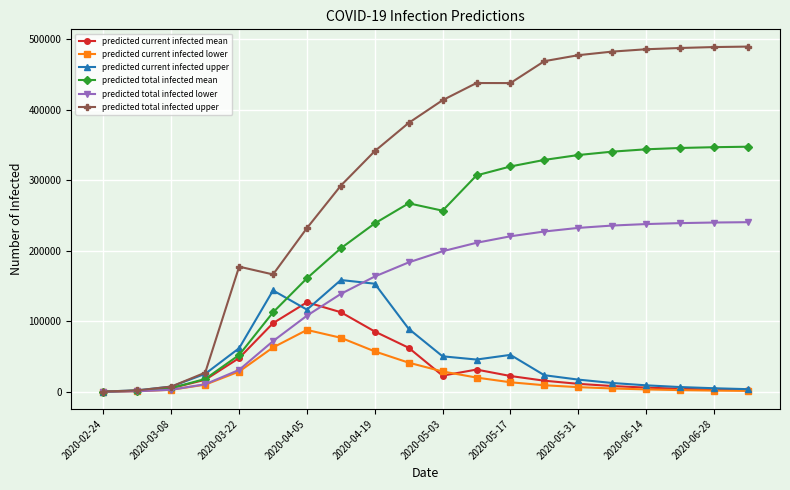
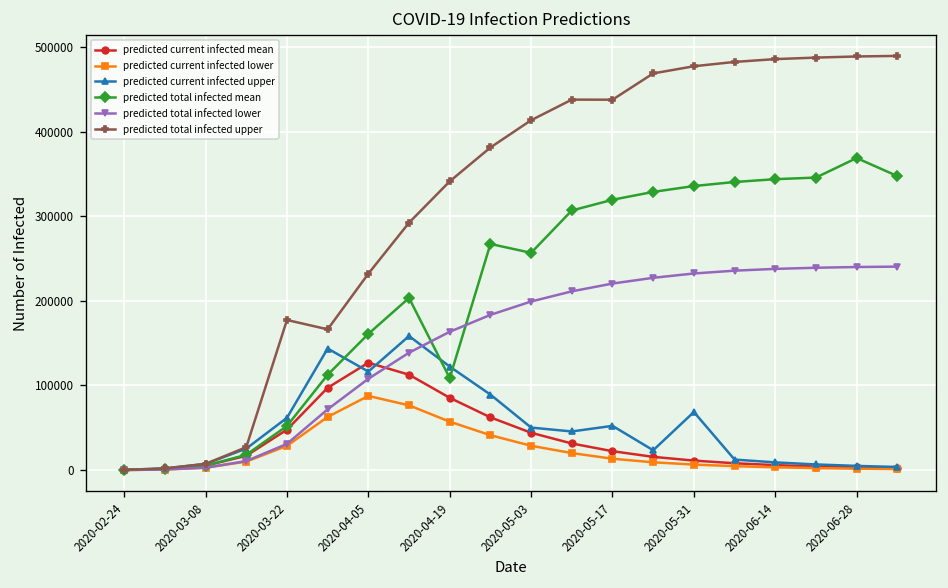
predicted current infected upper, 2020-04-19: 150000 -> 120000
predicted total infected mean, 2020-04-19: 240000 -> 110000
predicted current infected mean, 2020-05-03: 20000 -> 40000
predicted current infected upper, 2020-05-31: 20000 -> 70000
predicted total infected mean, 2020-06-28: 350000 -> 370000
